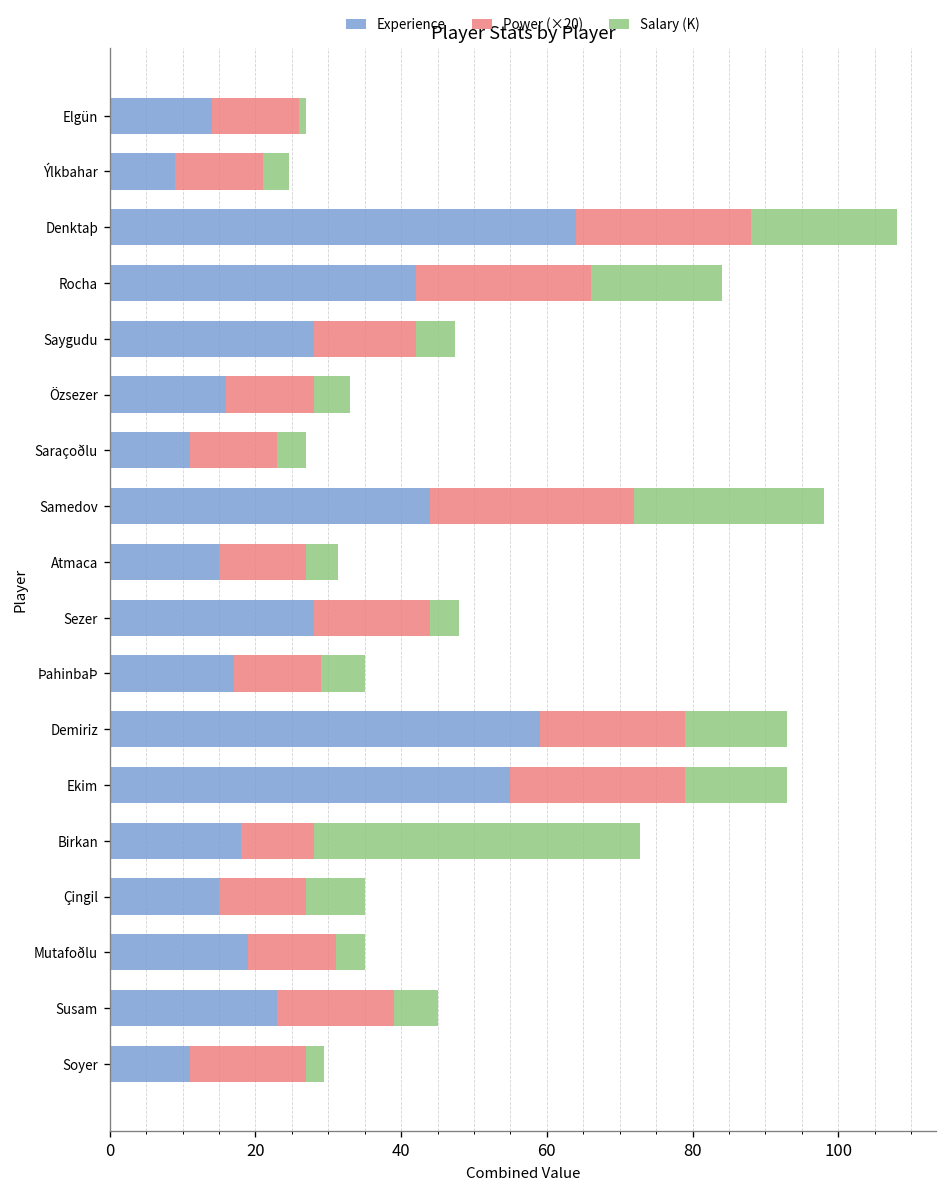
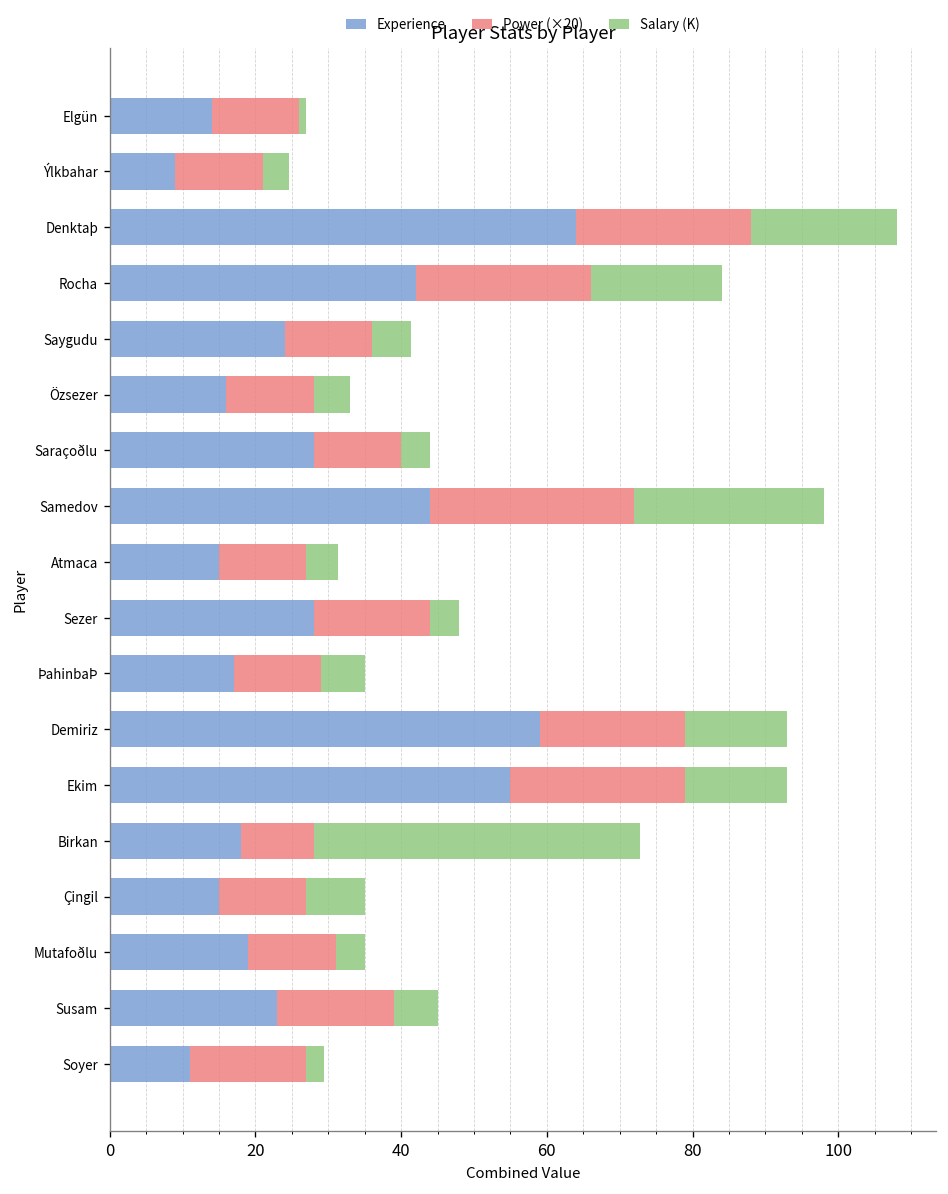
Experience, Saygudu: 28 -> 24
Power (×20), Saygudu: 14 -> 12
Experience, Saraçoðlu: 11 -> 28
